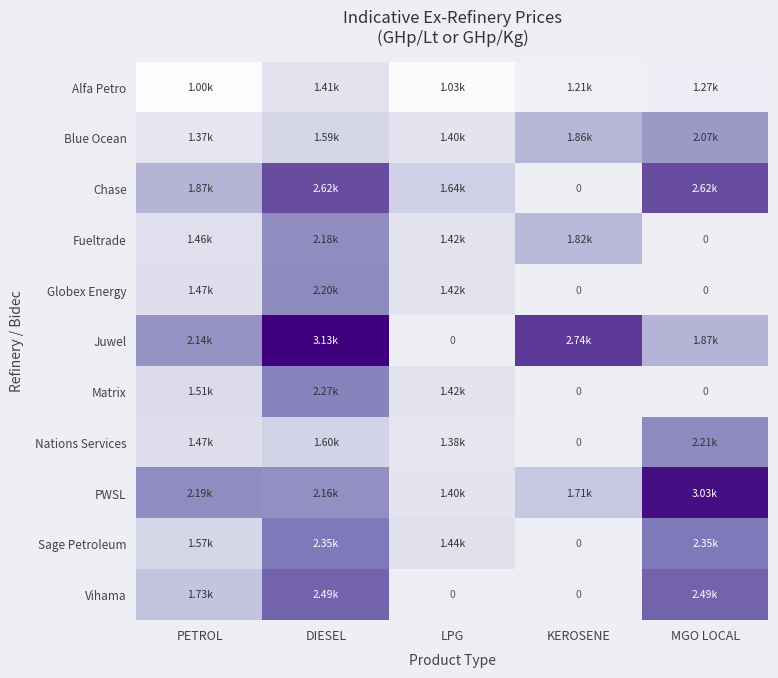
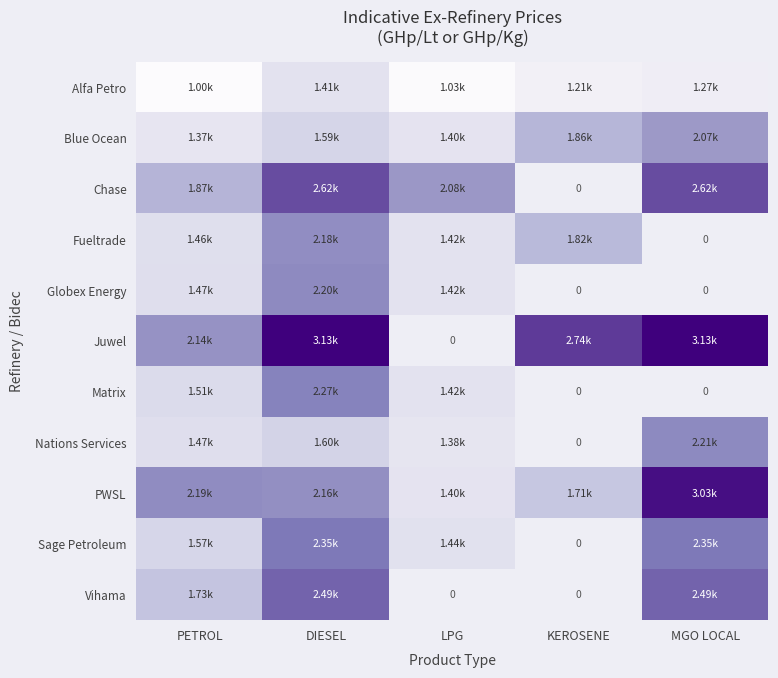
Chase, LPG: 1.64k -> 2.08k
Juwel, MGO LOCAL: 1.87k -> 3.13k
